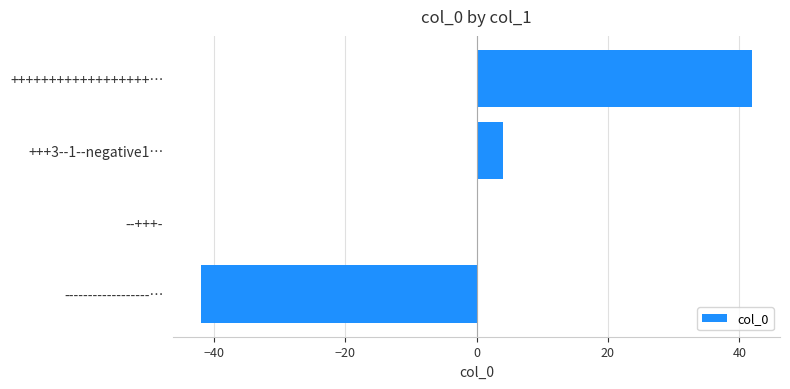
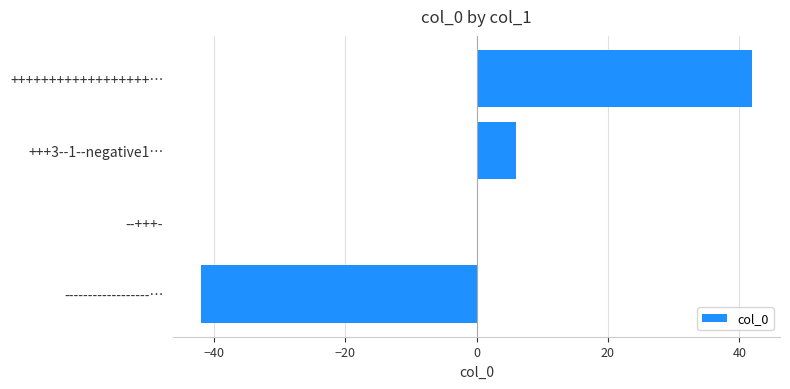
+++3--1--negative1…: 4 -> 6
